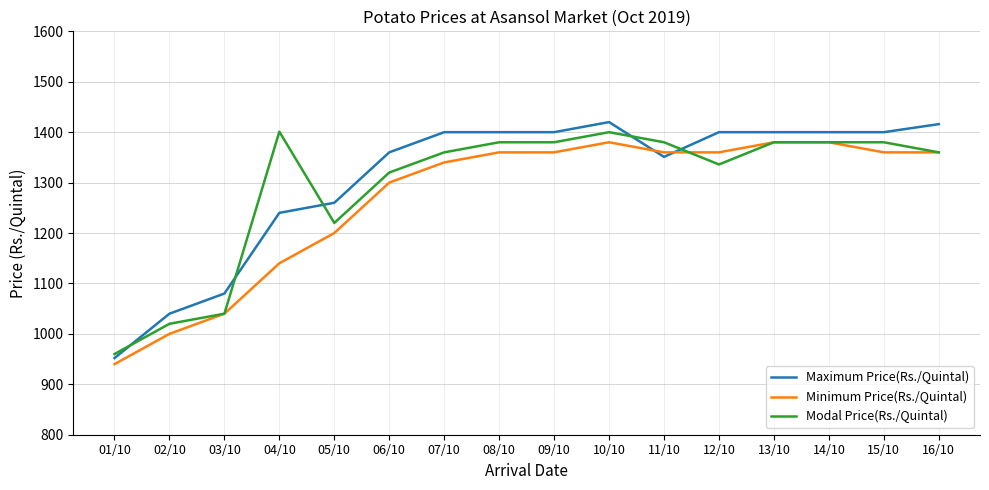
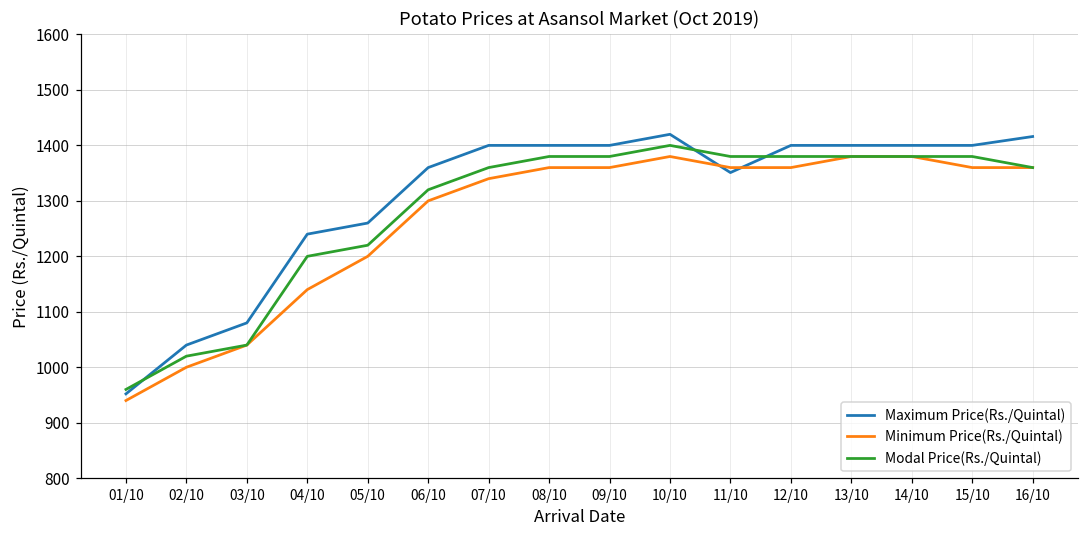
Modal Price(Rs./Quintal), 04/10: 1400 -> 1200
Modal Price(Rs./Quintal), 12/10: 1340 -> 1380
